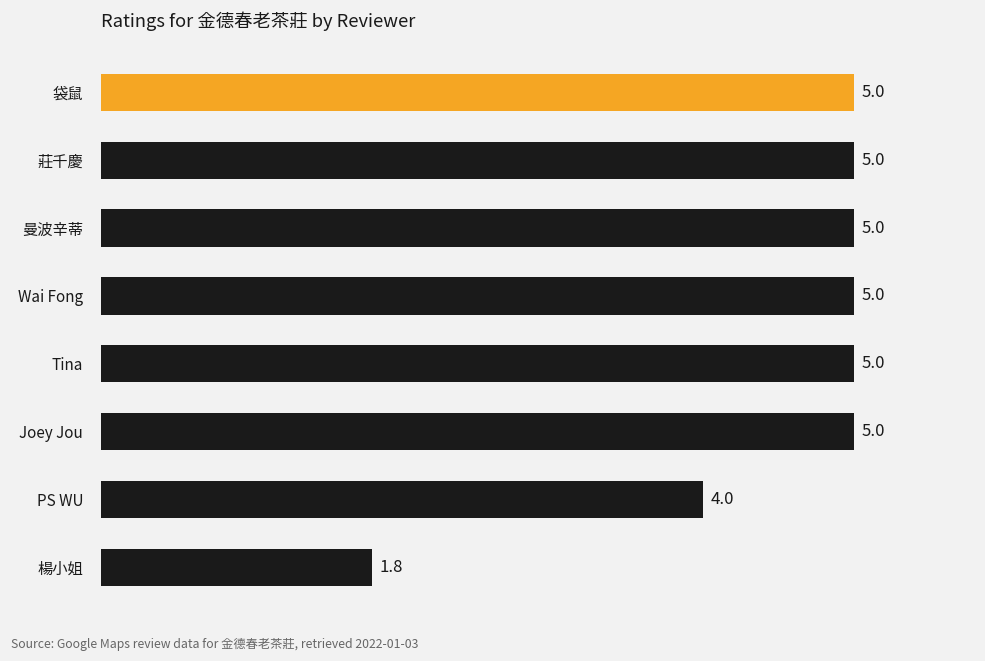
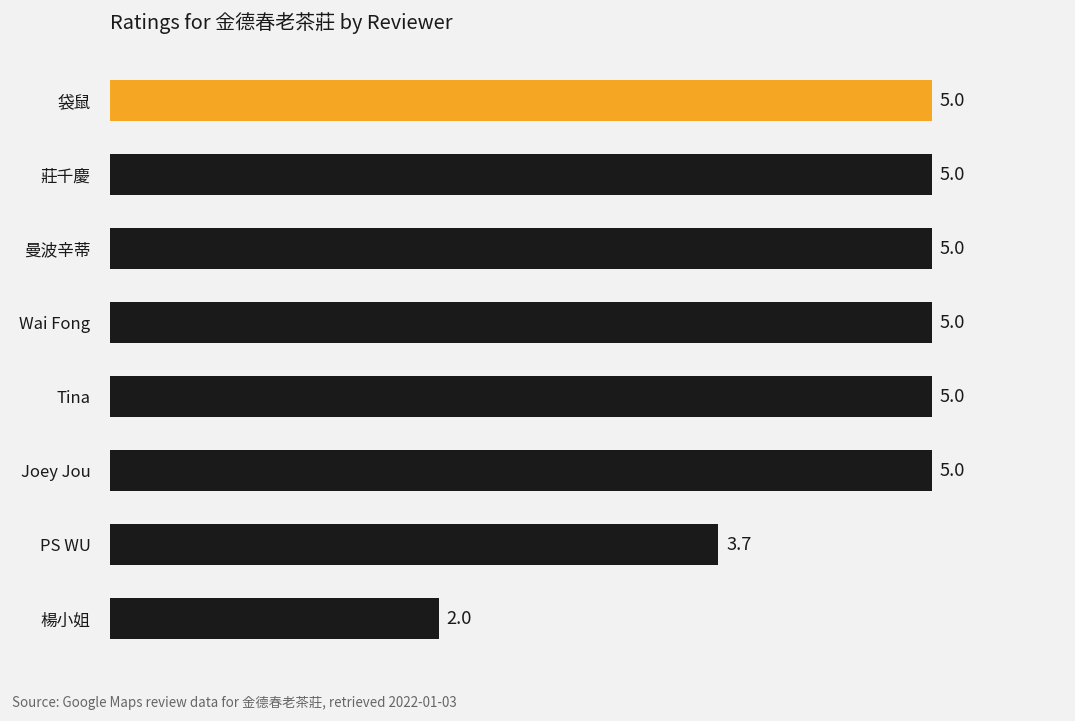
PS WU: 4.0 -> 3.7
楊小姐: 1.8 -> 2.0
